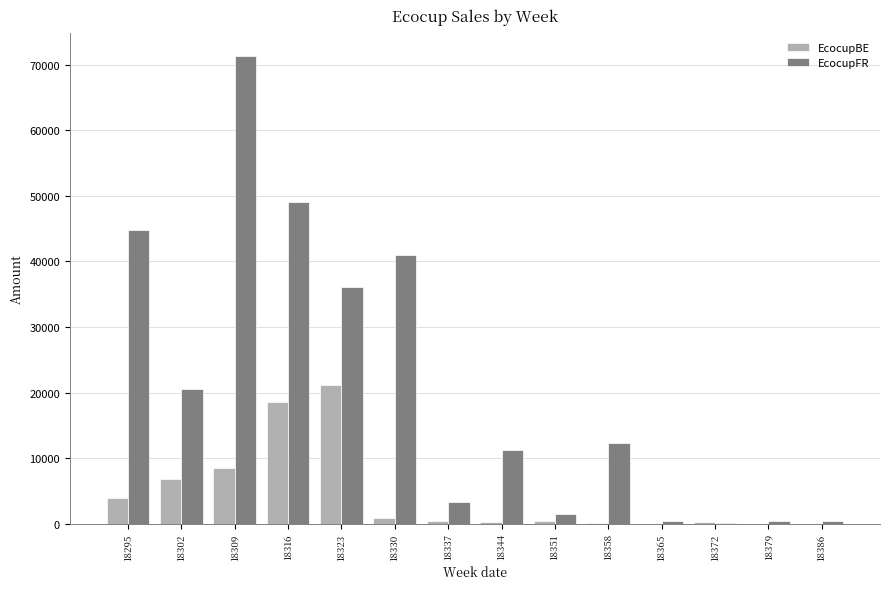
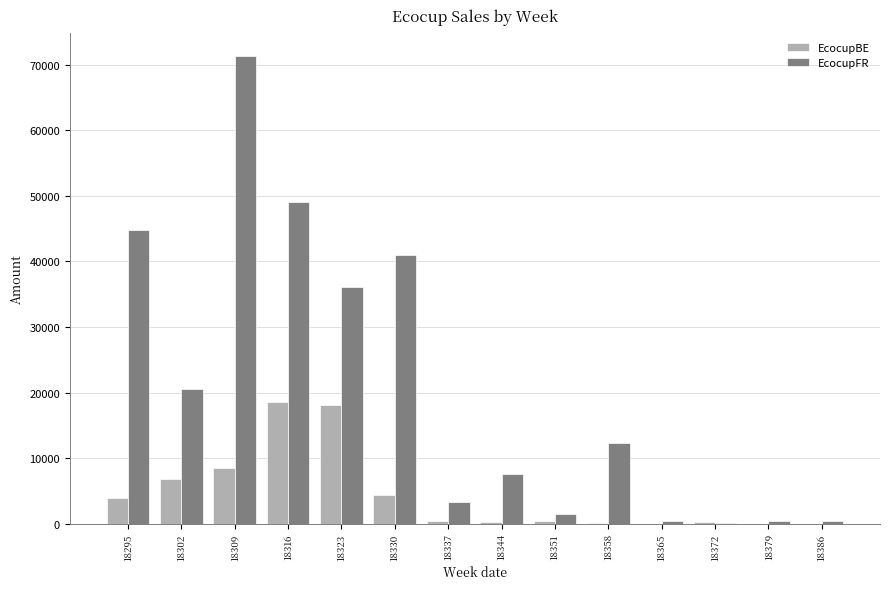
EcocupBE, 18323: 21000 -> 18000
EcocupBE, 18330: 1000 -> 4000
EcocupFR, 18344: 11000 -> 7000
